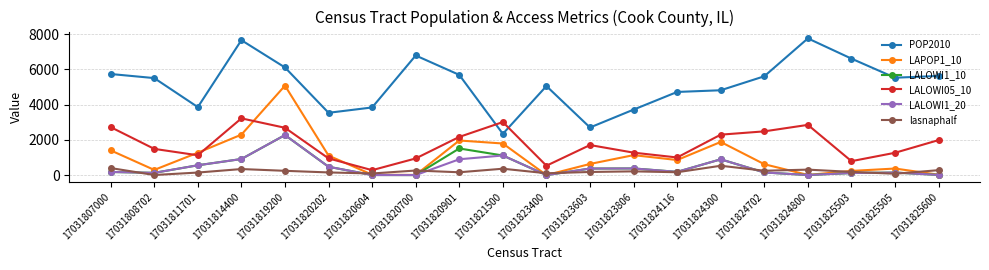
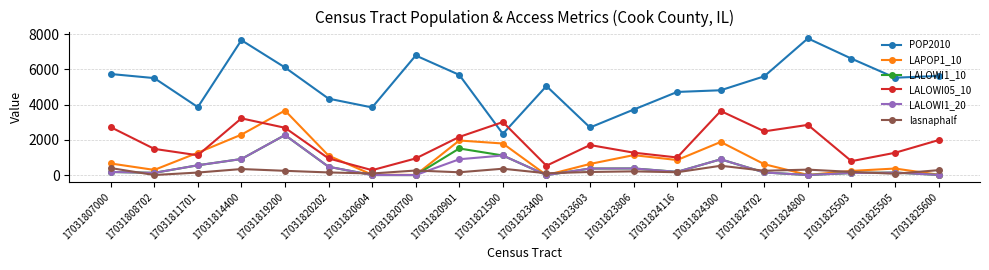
LAPOP1_10, 17031807000: 1400 -> 700
LAPOP1_10, 17031819200: 5100 -> 3700
POP2010, 17031820202: 3500 -> 4300
LALOWI05_10, 17031824300: 2300 -> 3600
